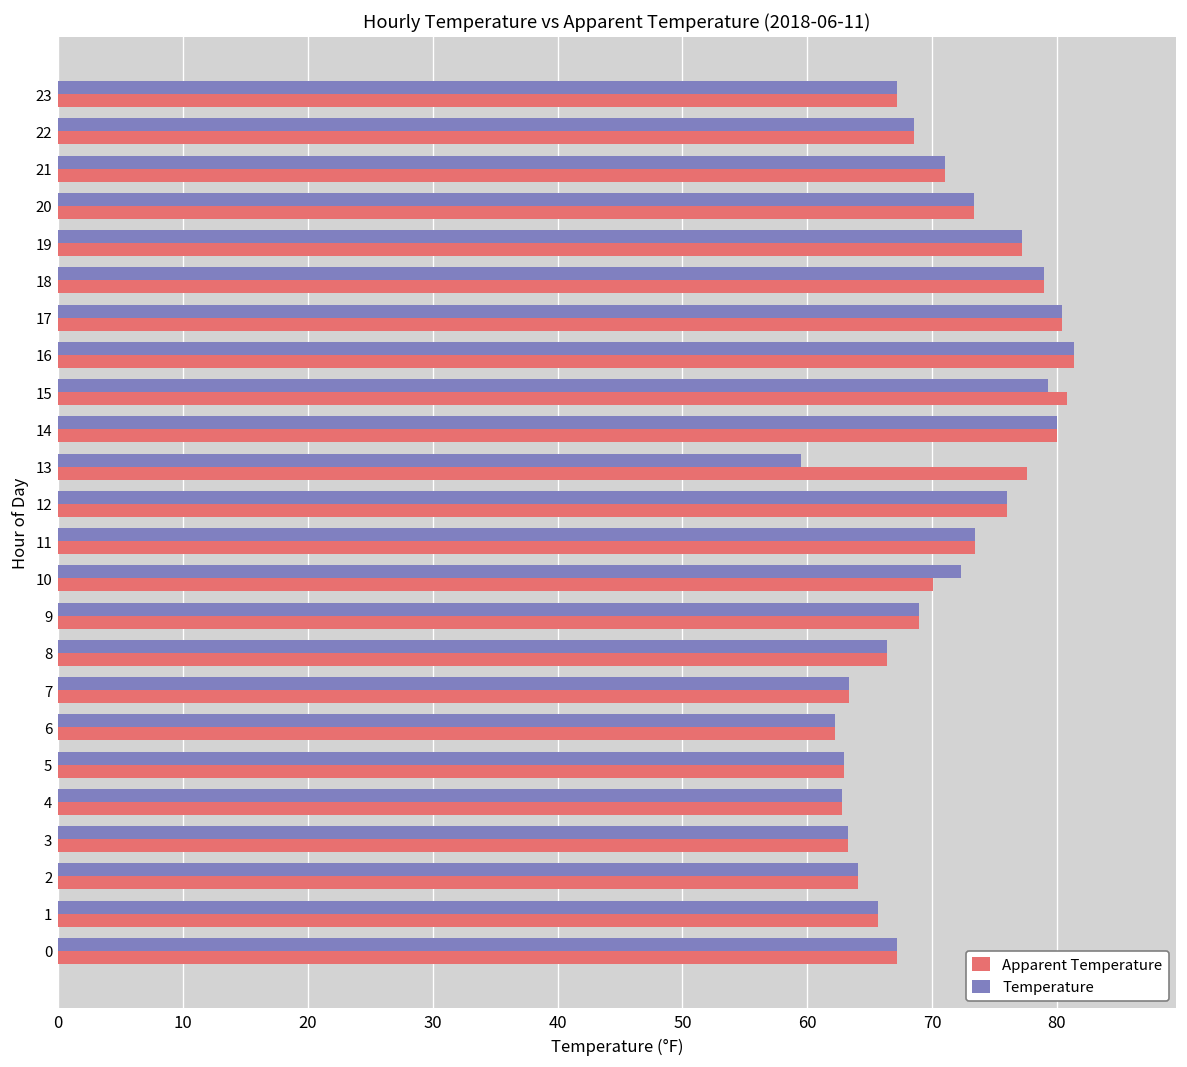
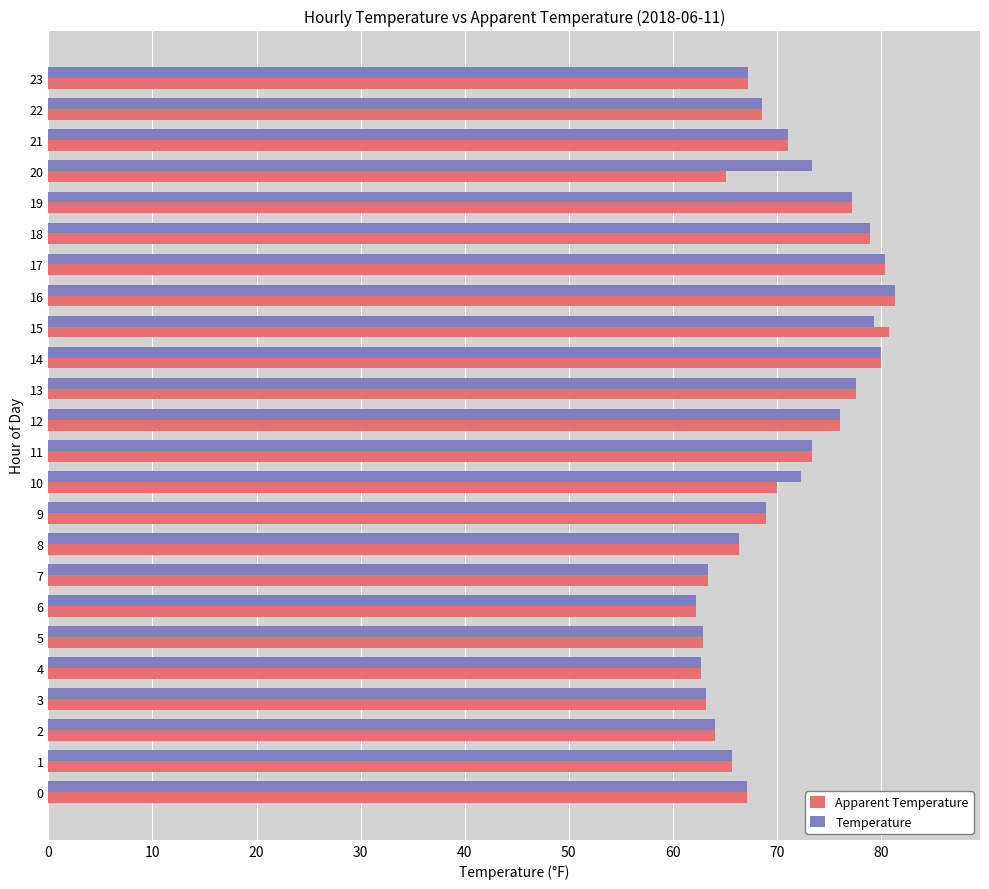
Apparent Temperature, 20: 73.4 -> 65.2
Temperature, 13: 59.5 -> 77.6
